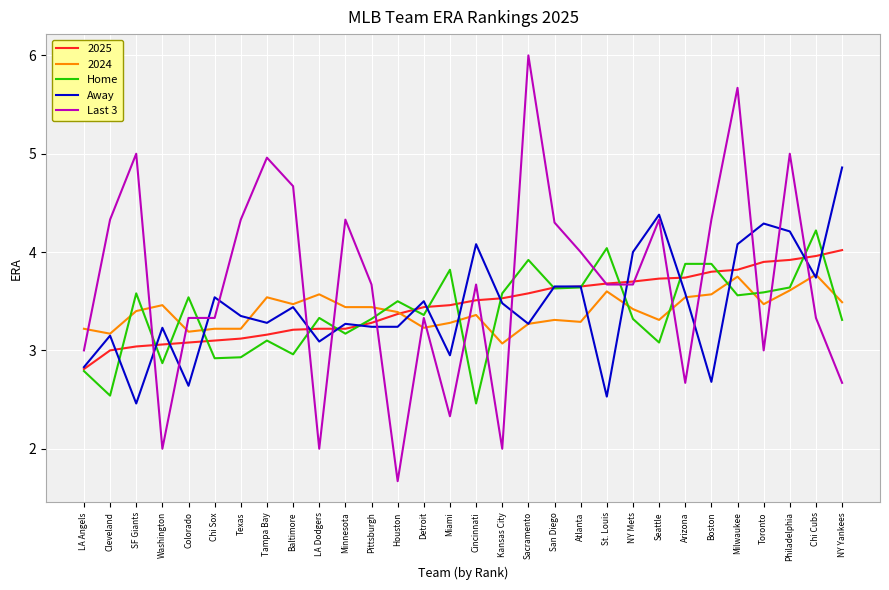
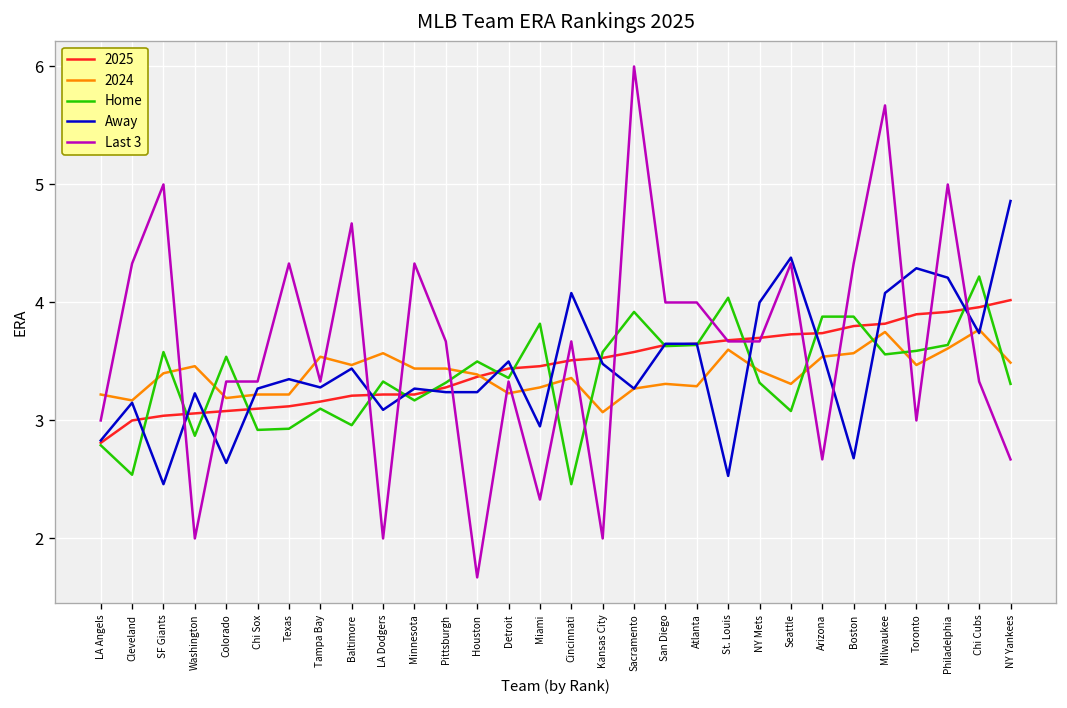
Away, Chi Sox: 3.5 -> 3.3
Last 3, Tampa Bay: 5.0 -> 3.3
Last 3, San Diego: 4.3 -> 4.0
